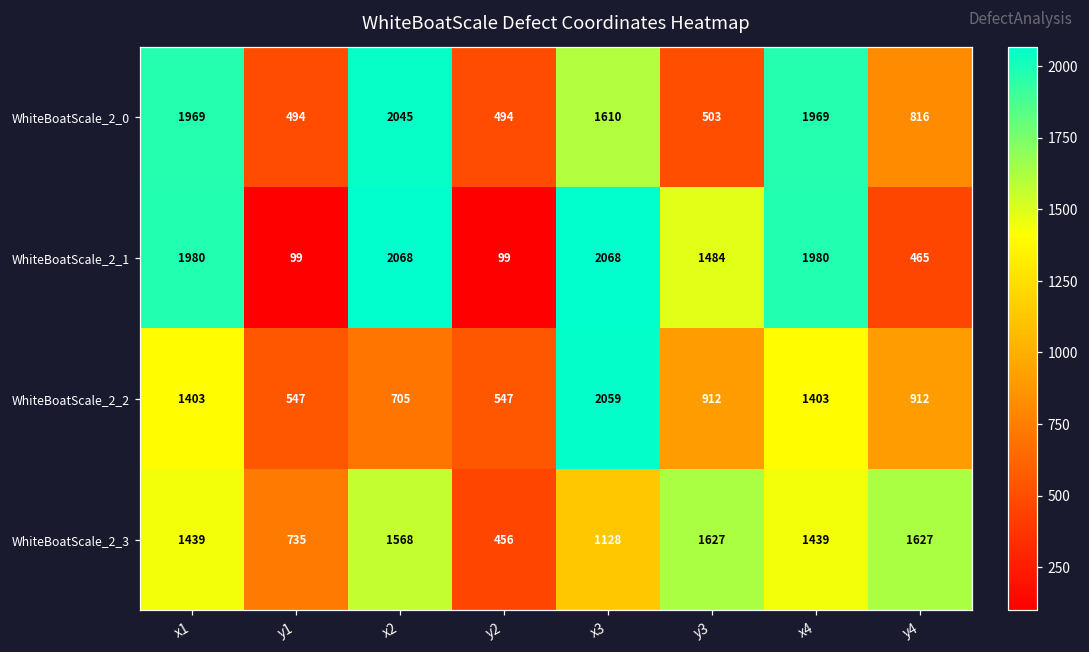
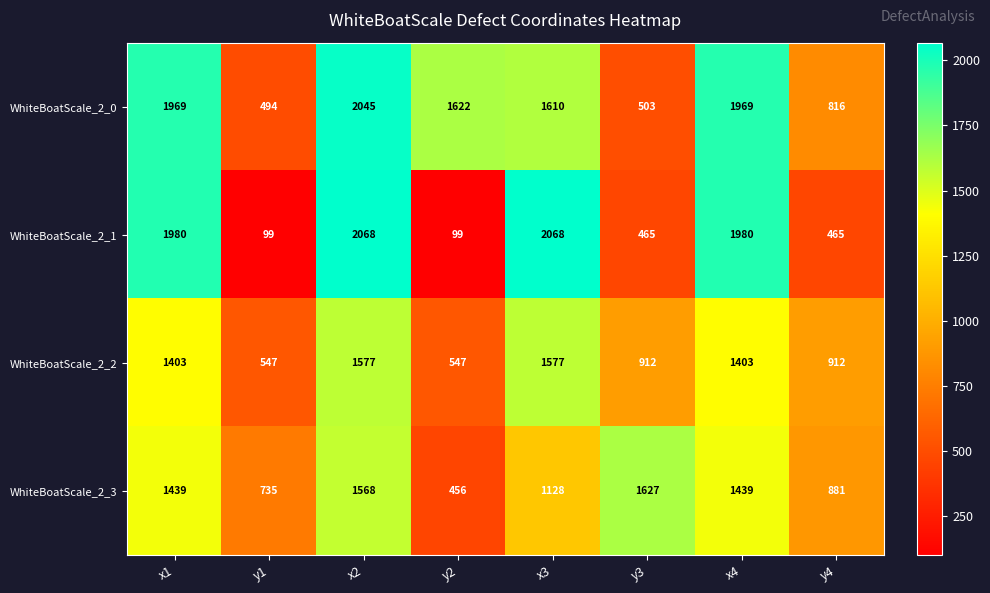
WhiteBoatScale_2_0, y2: 494 -> 1622
WhiteBoatScale_2_1, y3: 1484 -> 465
WhiteBoatScale_2_2, x2: 705 -> 1577
WhiteBoatScale_2_2, x3: 2059 -> 1577
WhiteBoatScale_2_3, y4: 1627 -> 881
